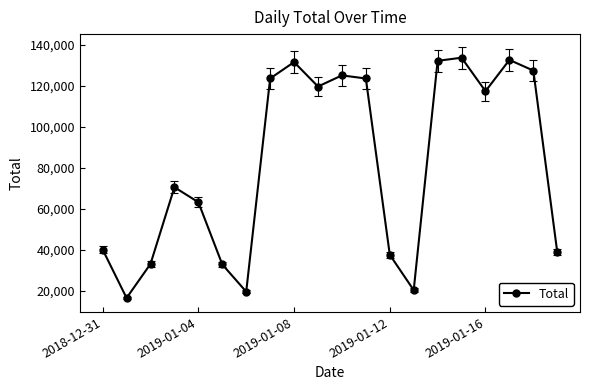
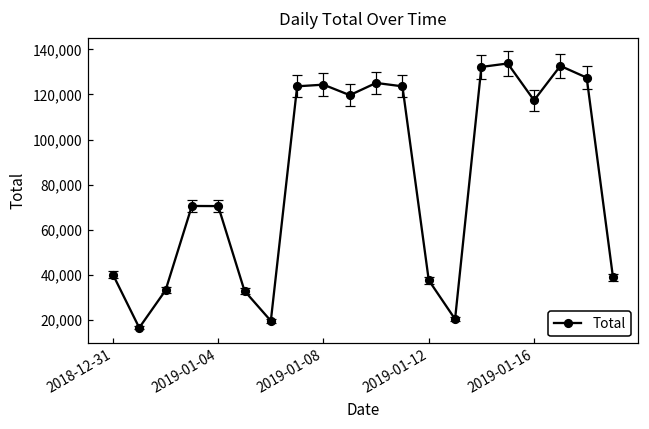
Total, 2019-01-04: 63,000 -> 70,000
Total, 2019-01-08: 132,000 -> 124,000
